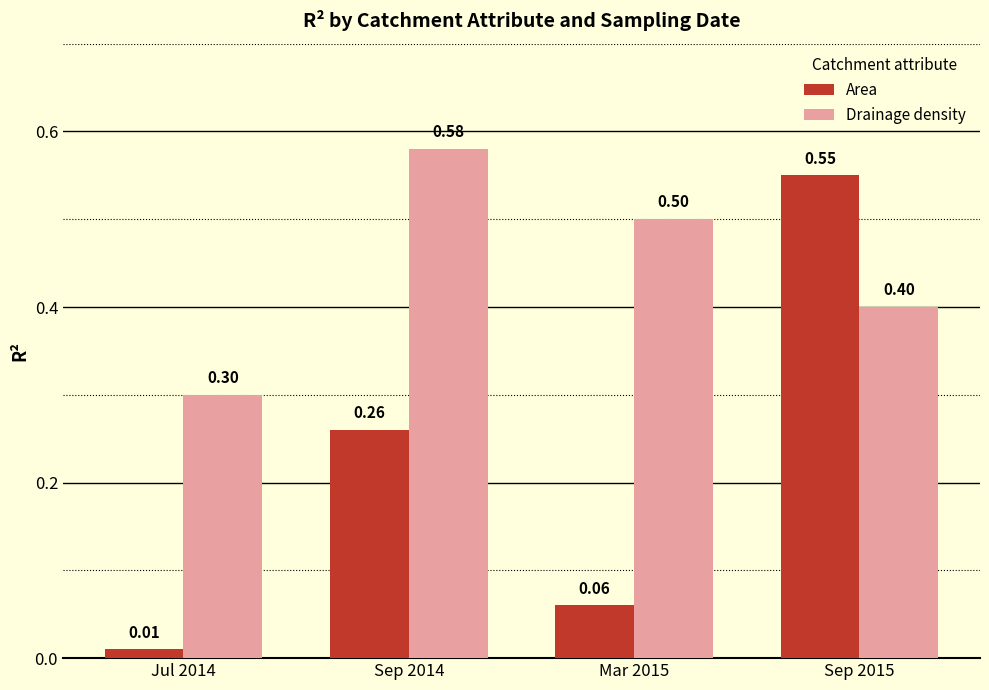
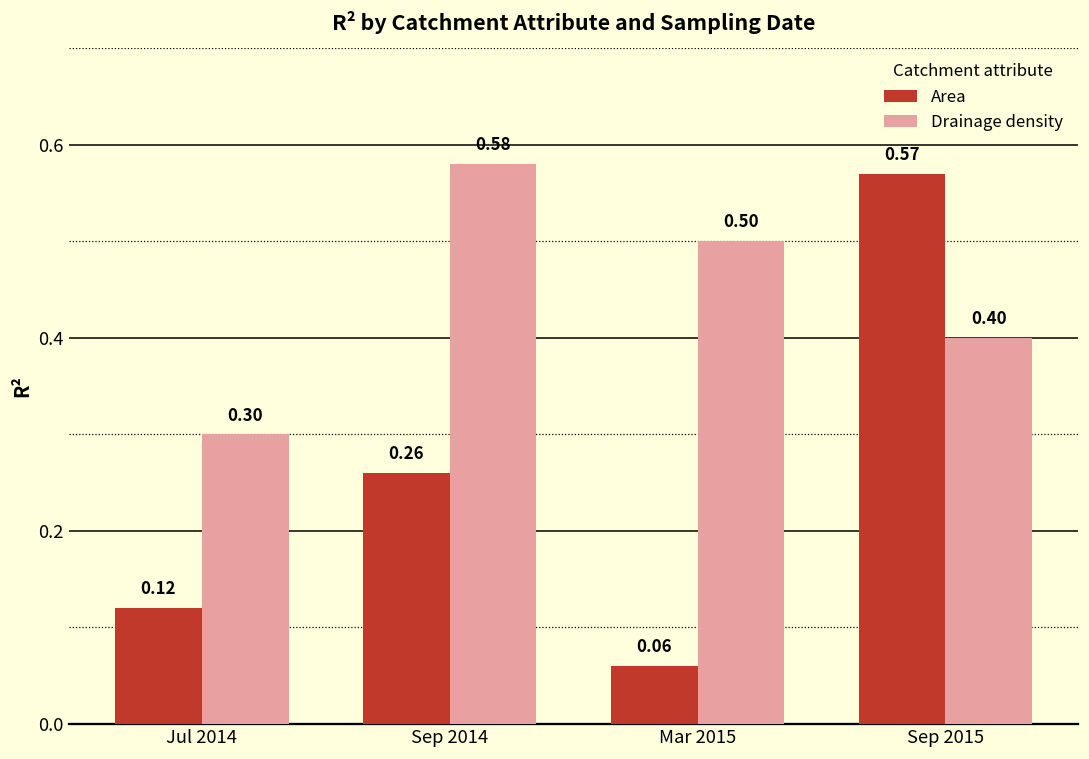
Area, Jul 2014: 0.01 -> 0.12
Area, Sep 2015: 0.55 -> 0.57
